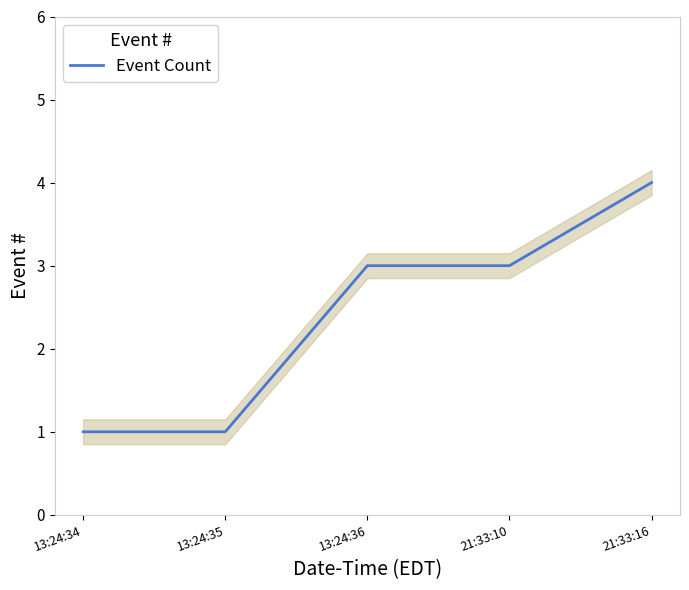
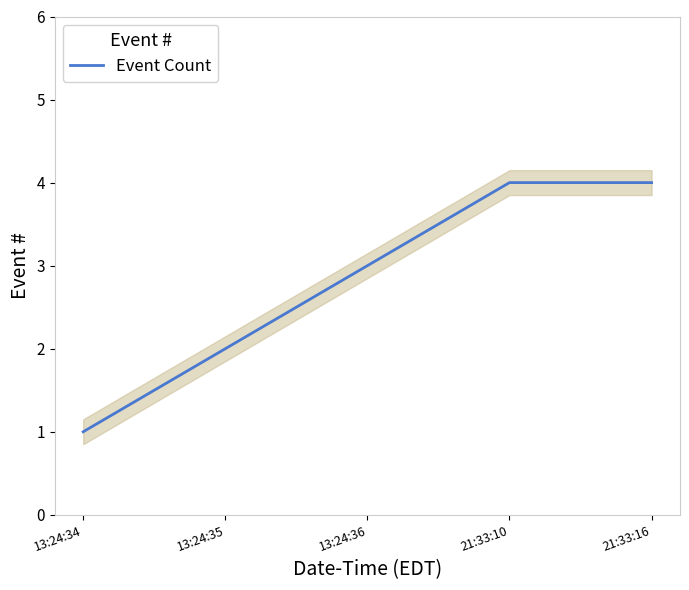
Event Count, 13:24:35: 1 -> 2
Event Count, 21:33:10: 3 -> 4
